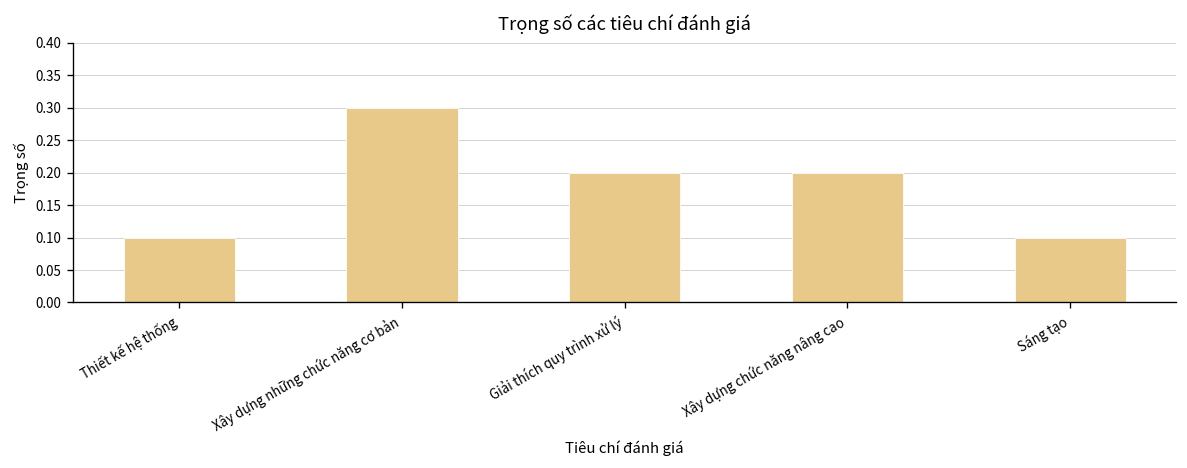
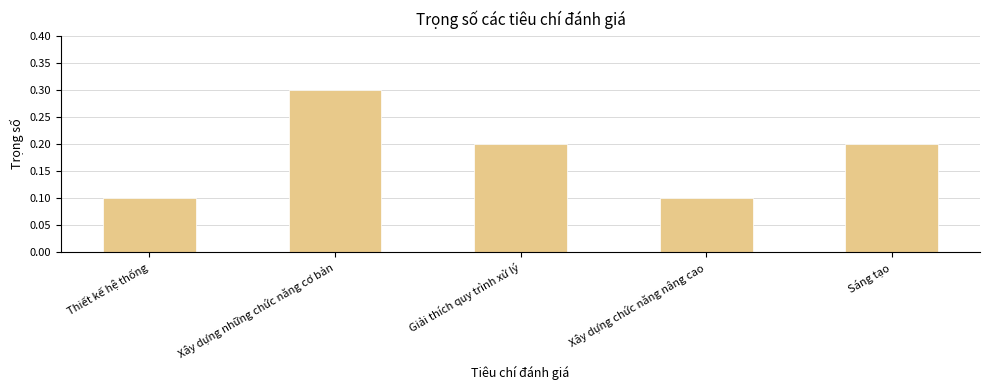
Xây dựng chức năng nâng cao: 0.2 -> 0.1
Sáng tạo: 0.1 -> 0.2
